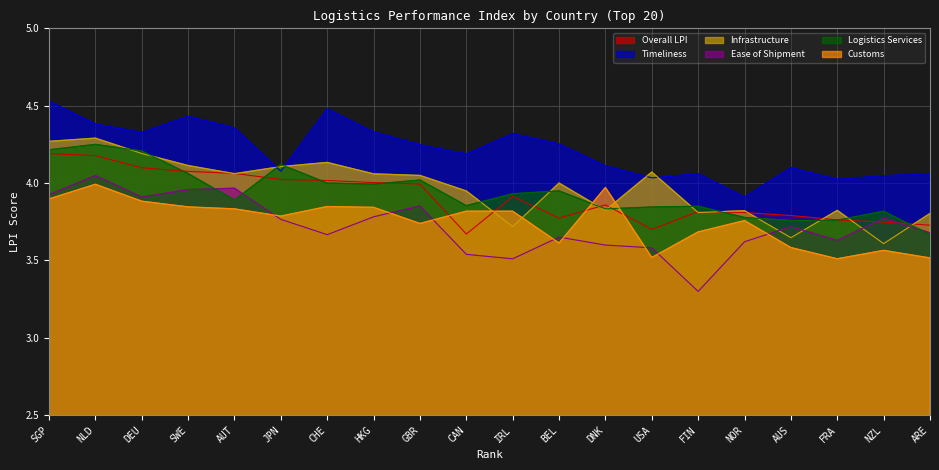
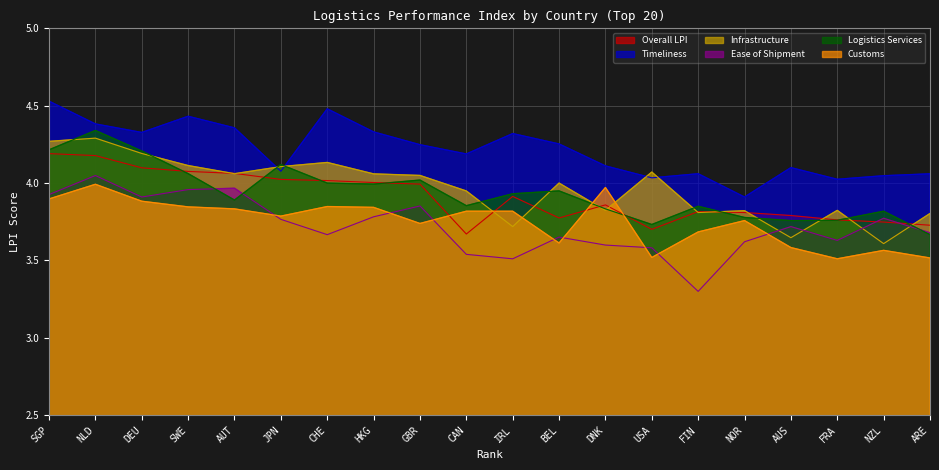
Logistics Services, NLD: 4.25 -> 4.34
Logistics Services, USA: 3.85 -> 3.73
